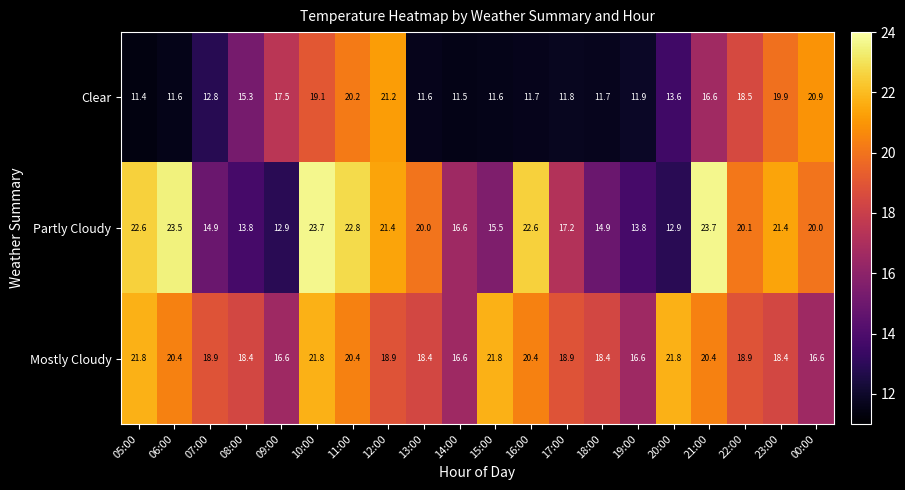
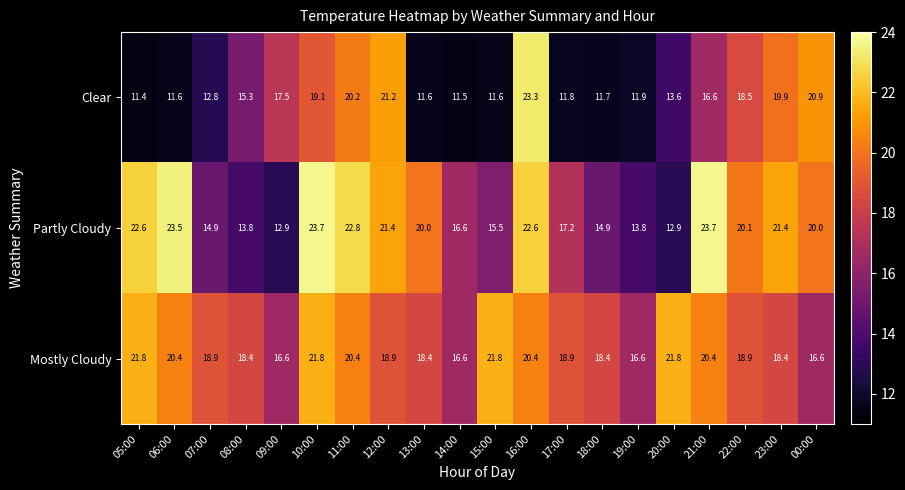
Clear, 16:00: 11.7 -> 23.3
